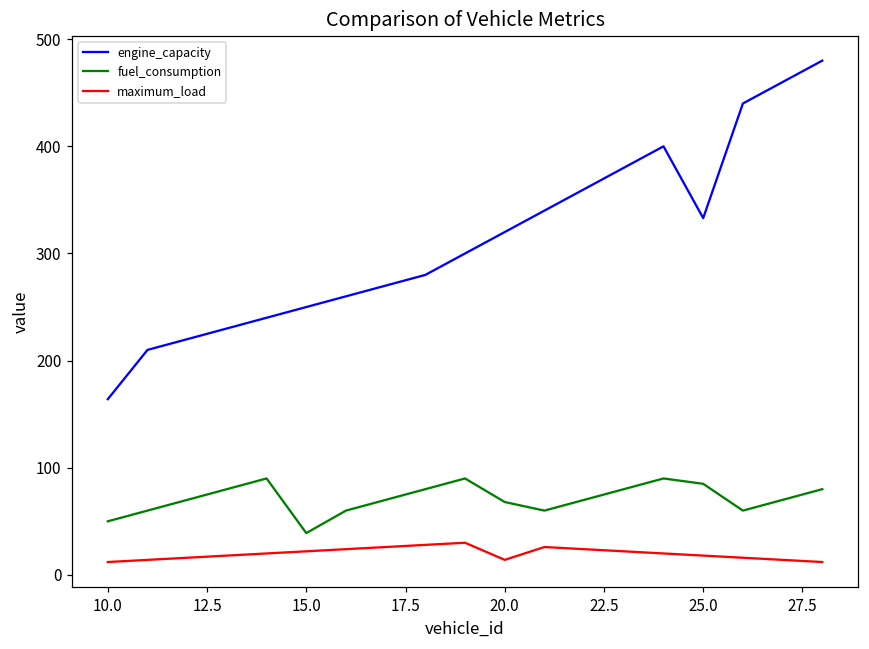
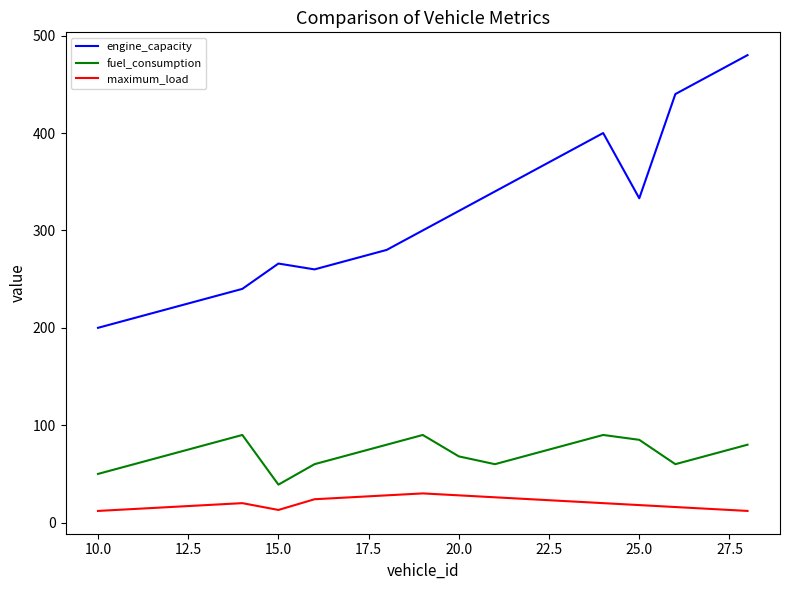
engine_capacity, 10.0: 160 -> 200
engine_capacity, 15.0: 250 -> 270
maximum_load, 15.0: 20 -> 10
maximum_load, 20.0: 10 -> 30
